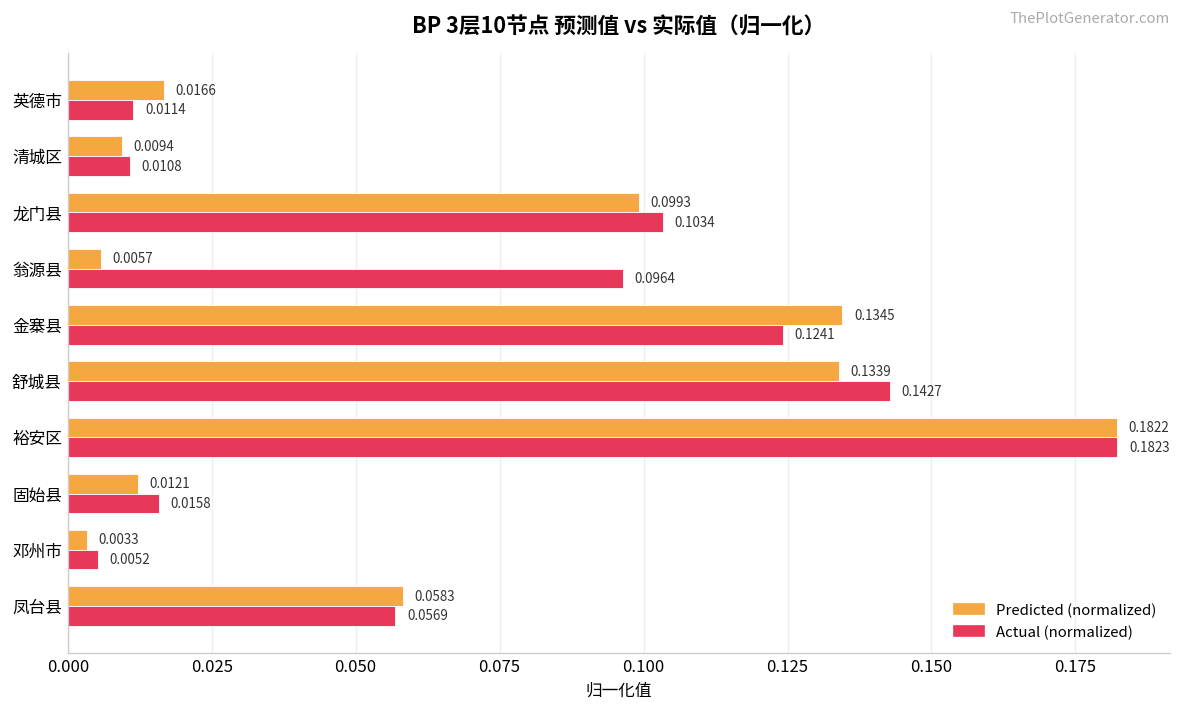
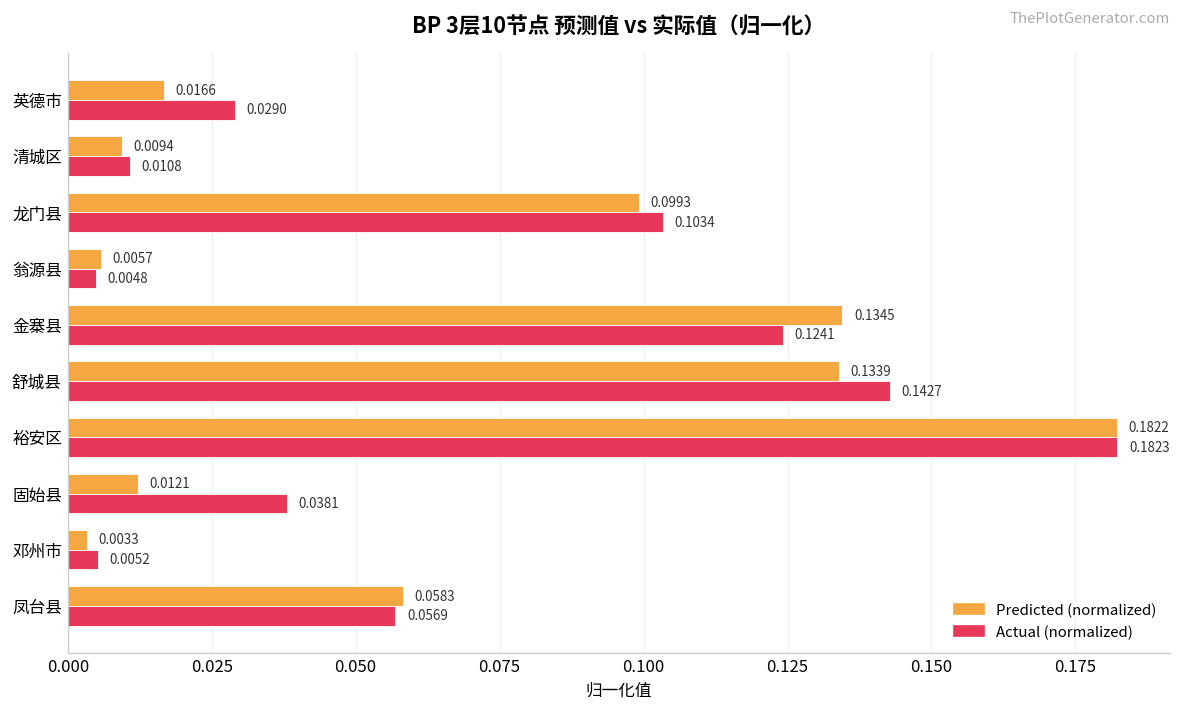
Actual (normalized), 英德市: 0.0114 -> 0.0290
Actual (normalized), 翁源县: 0.0964 -> 0.0048
Actual (normalized), 固始县: 0.0158 -> 0.0381
